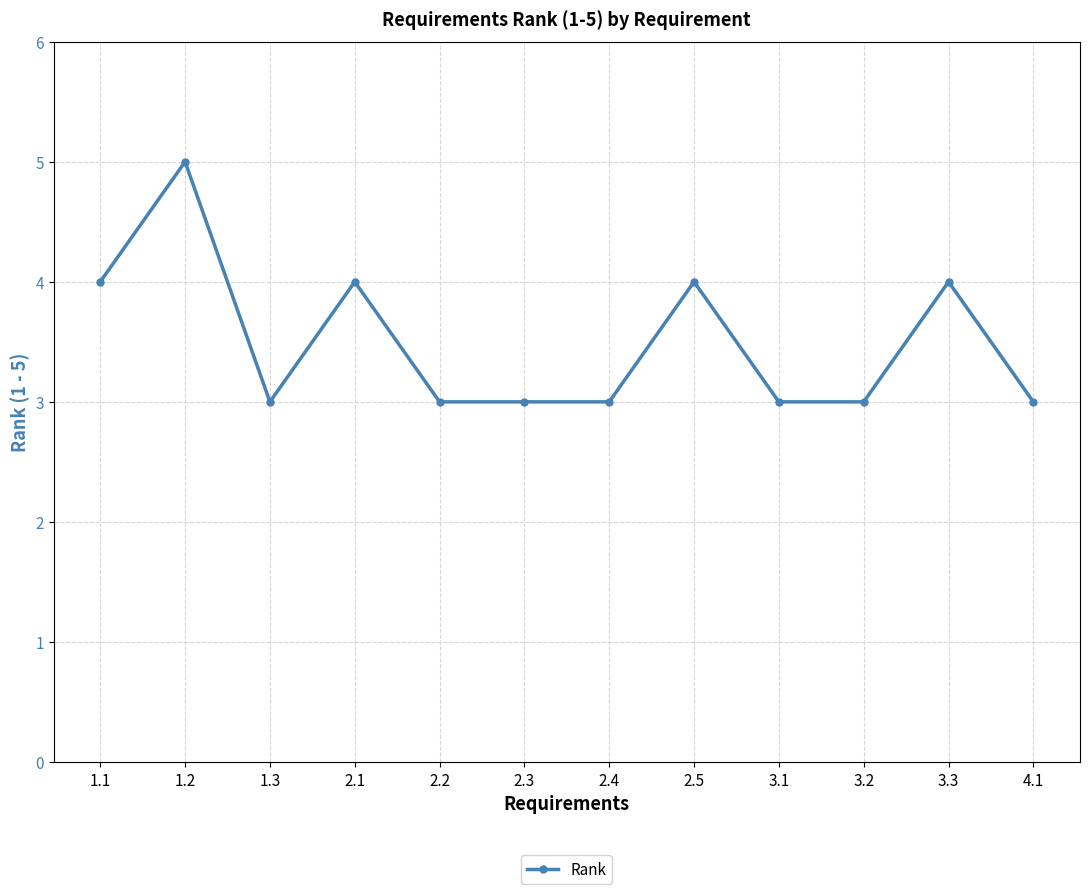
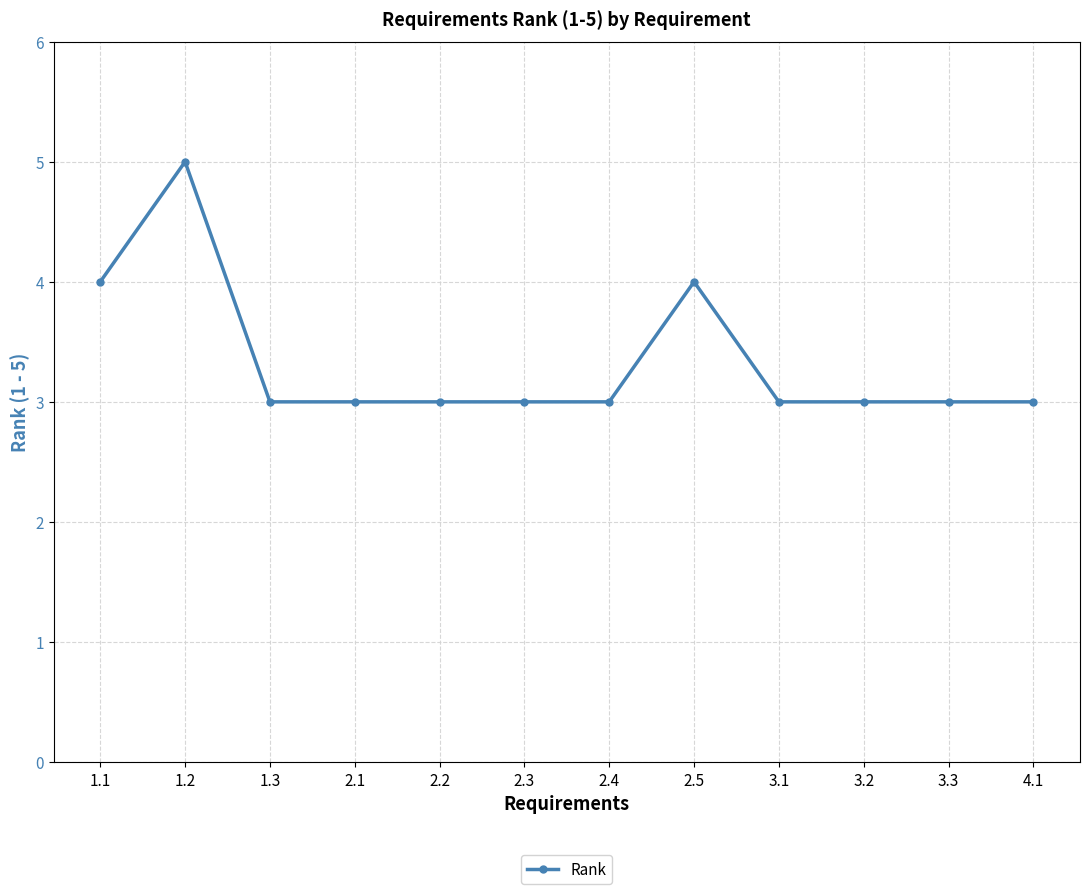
2.1: 4 -> 3
3.3: 4 -> 3
